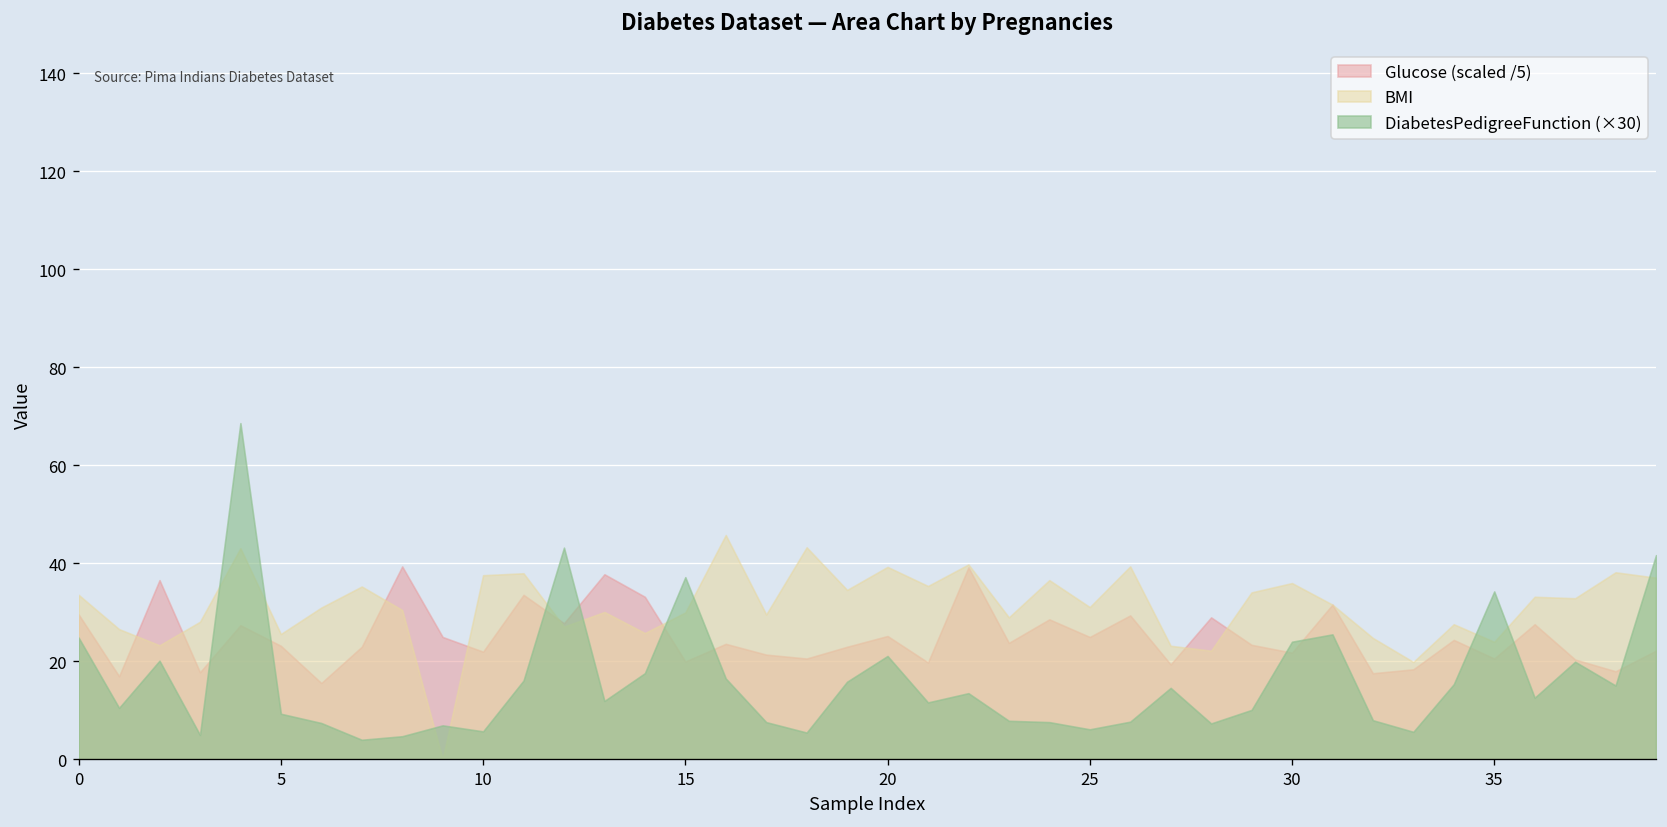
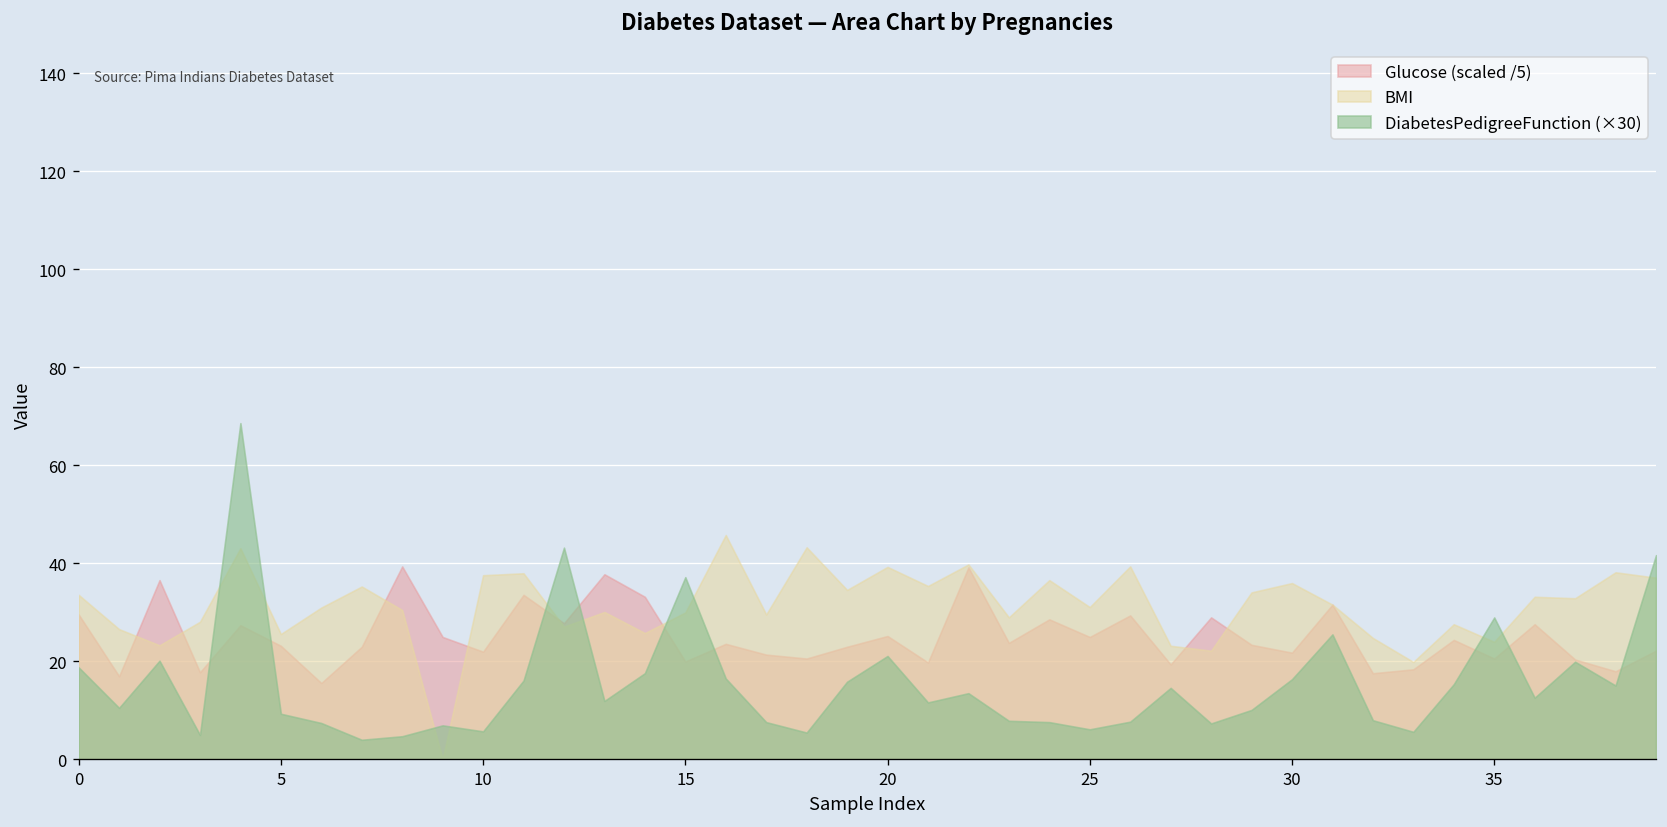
DiabetesPedigreeFunction (×30), 0: 25 -> 19
DiabetesPedigreeFunction (×30), 30: 24 -> 16
DiabetesPedigreeFunction (×30), 35: 34 -> 29
